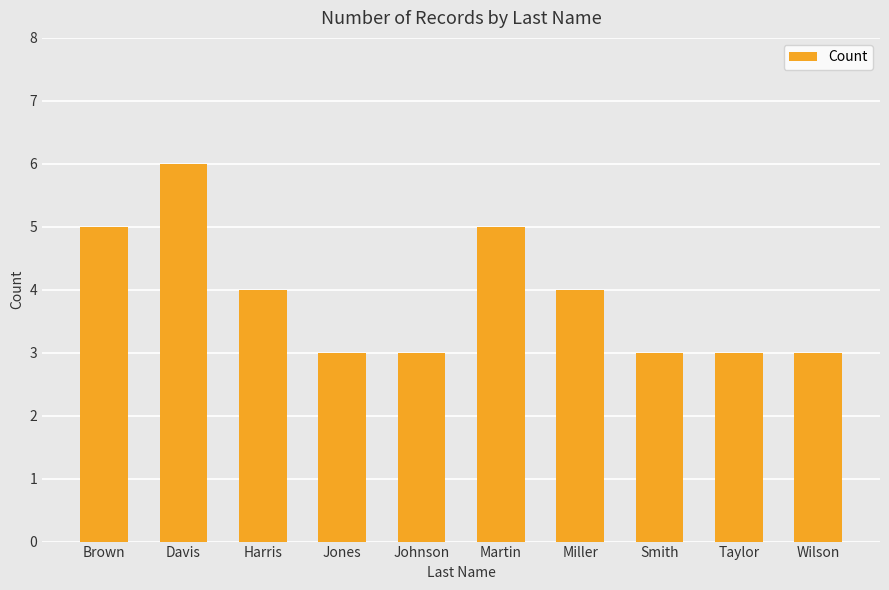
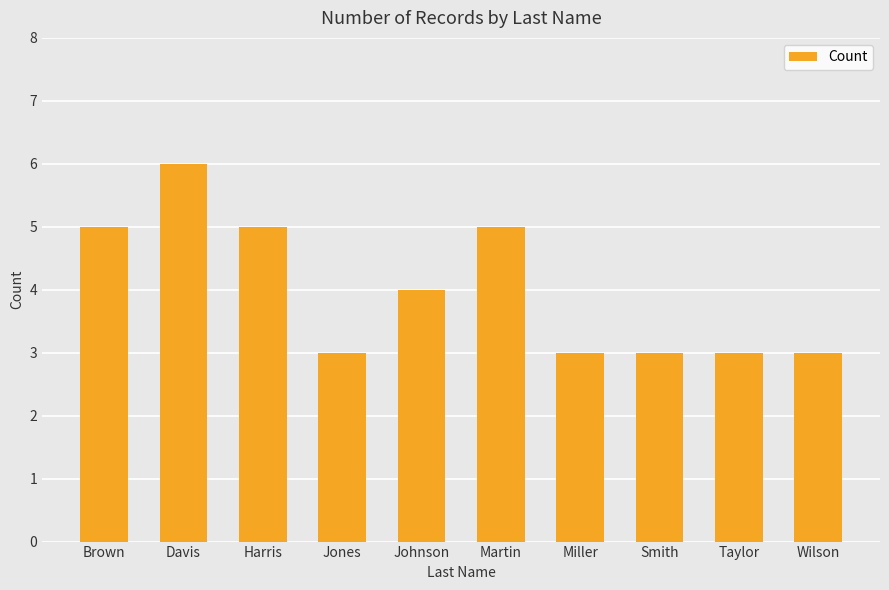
Harris: 4 -> 5
Johnson: 3 -> 4
Miller: 4 -> 3
